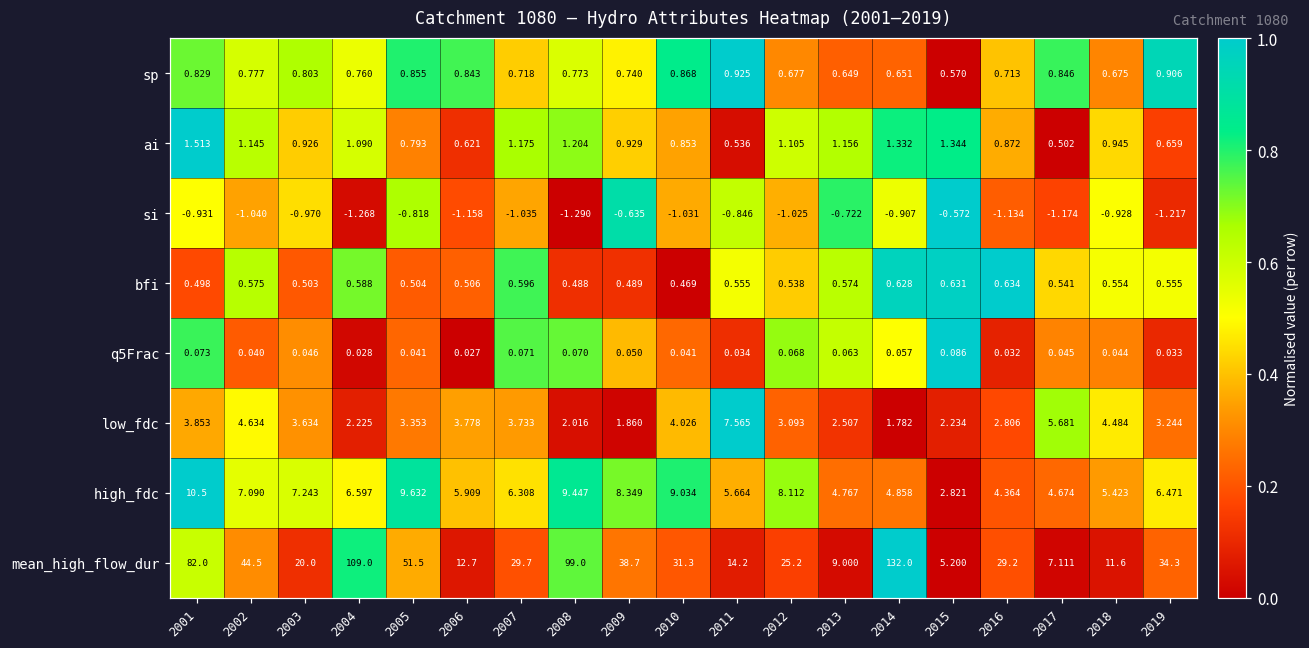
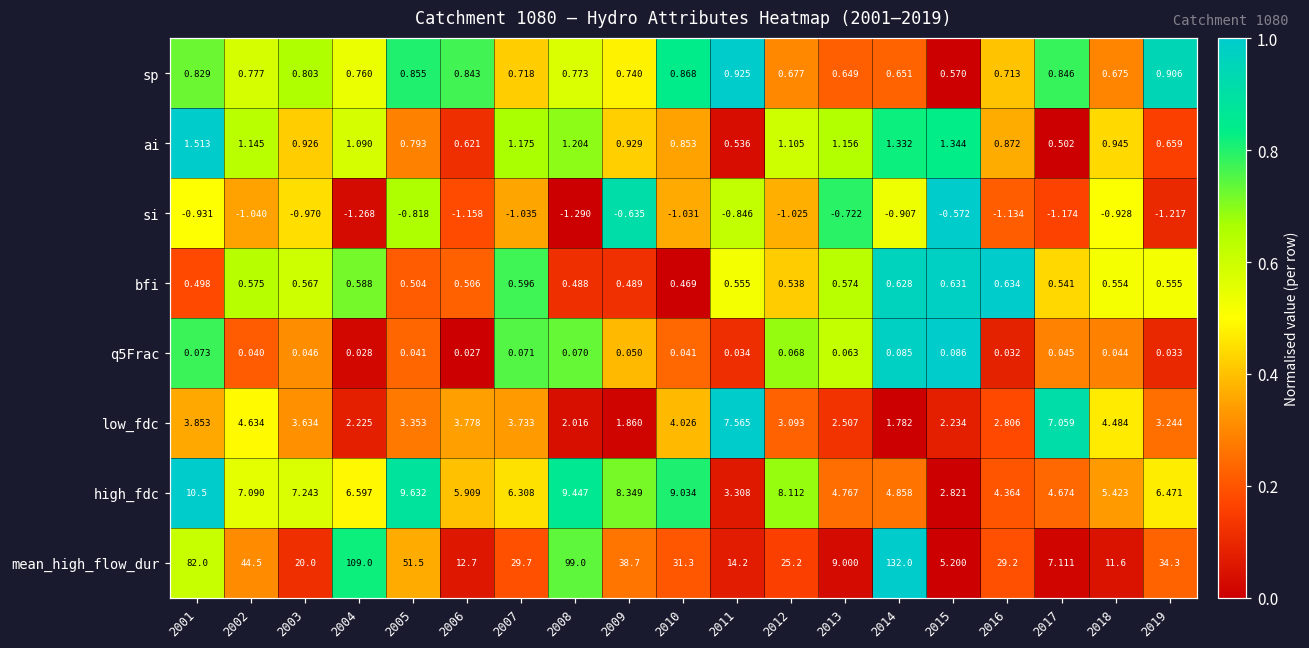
bfi, 2003: 0.503 -> 0.567
q5Frac, 2014: 0.057 -> 0.085
low_fdc, 2017: 5.681 -> 7.059
high_fdc, 2011: 5.664 -> 3.308
